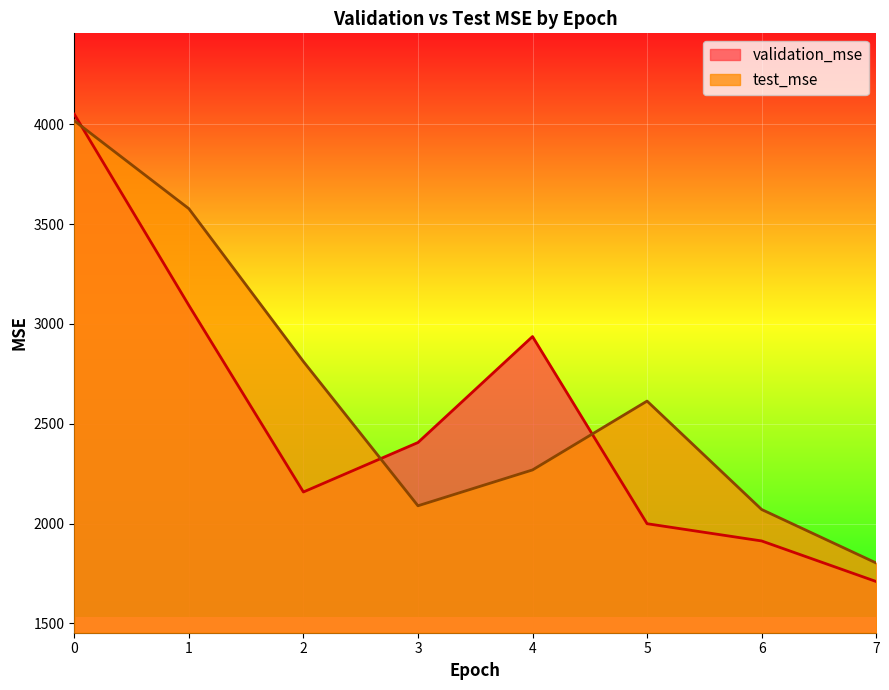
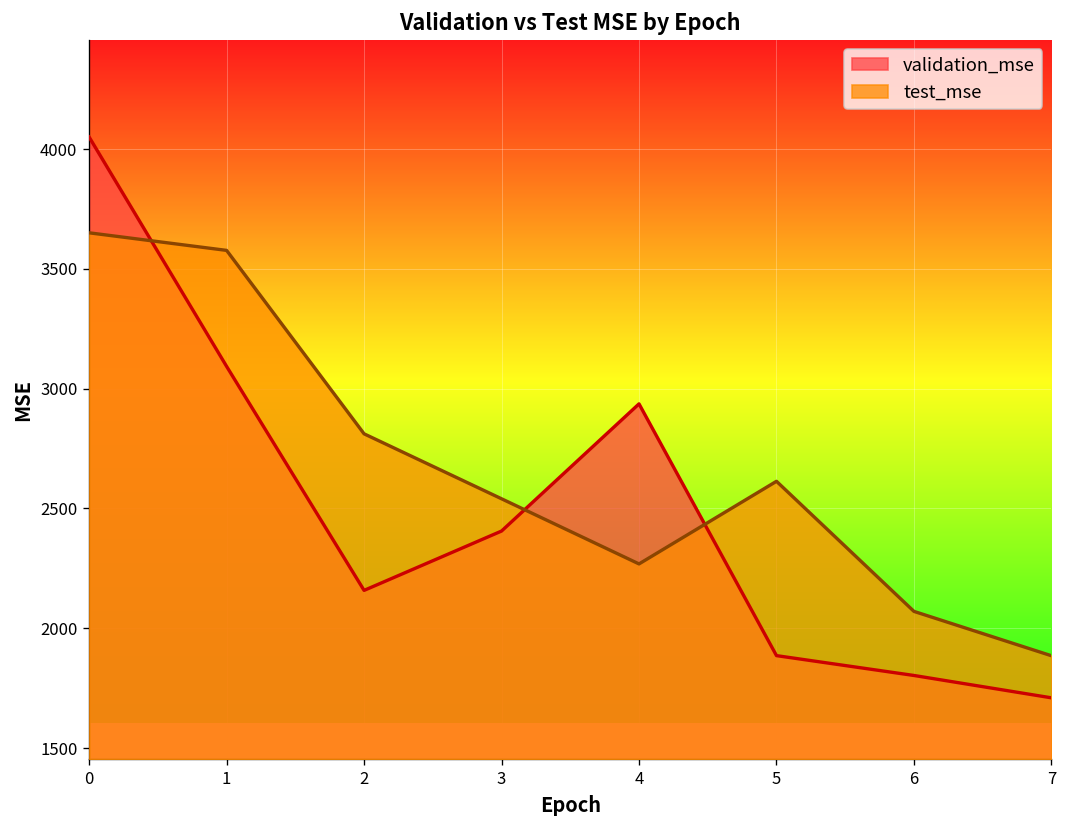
test_mse, 0: 4020 -> 3650
test_mse, 3: 2090 -> 2540
validation_mse, 5: 2000 -> 1890
validation_mse, 6: 1910 -> 1800
test_mse, 7: 1800 -> 1890
